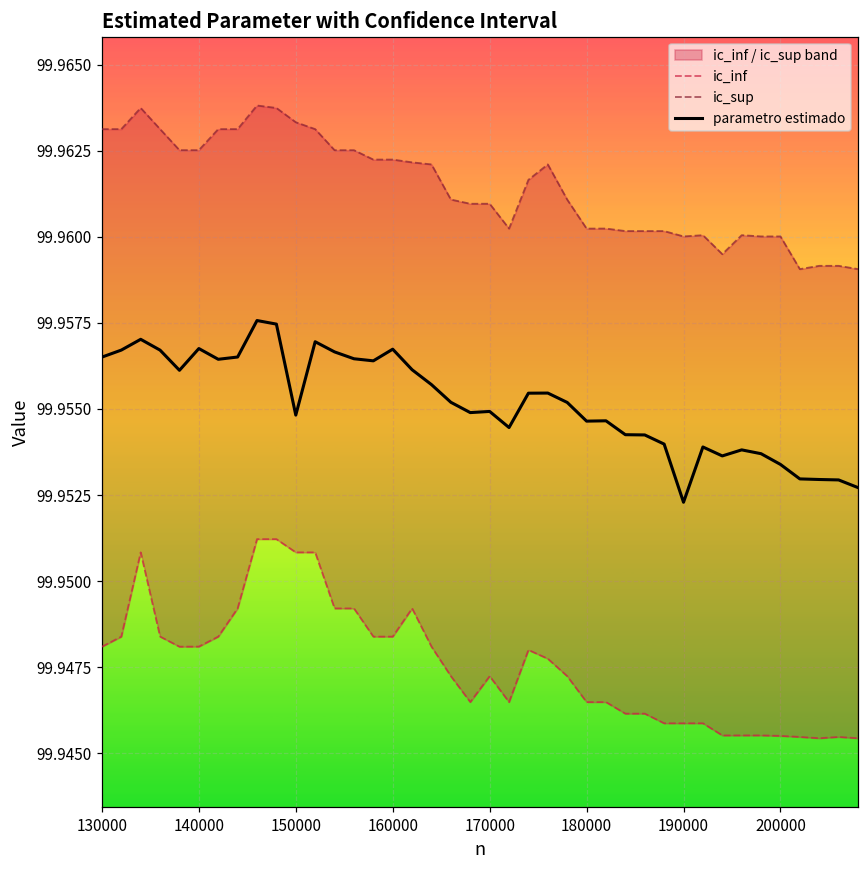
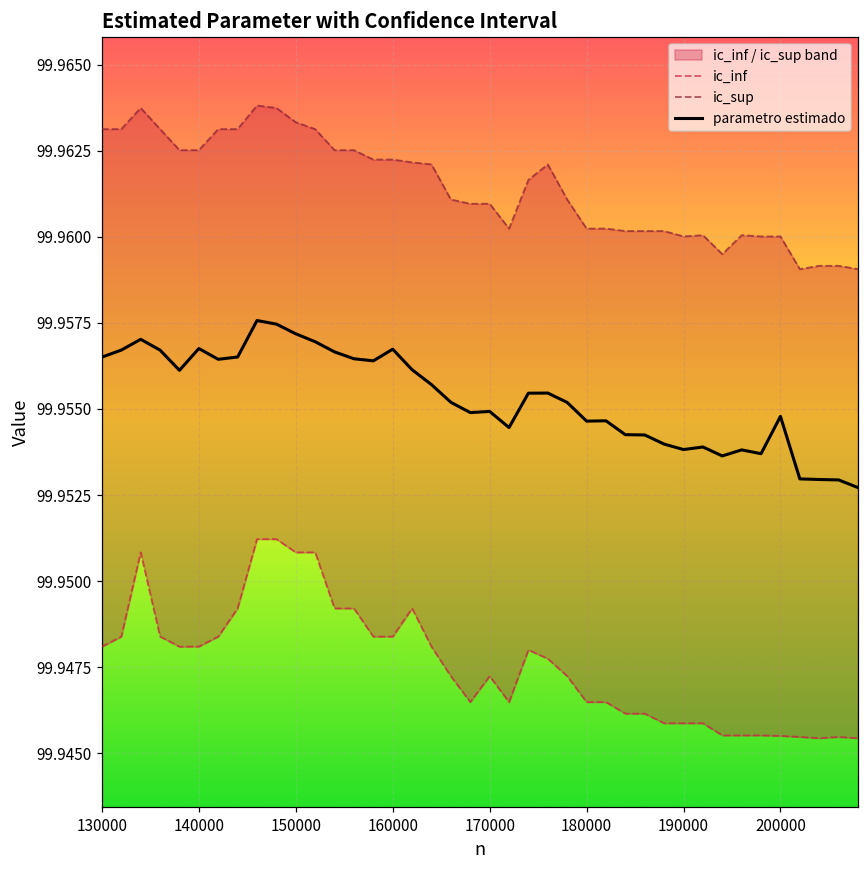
parametro estimado, 150000: 99.9548 -> 99.9572
parametro estimado, 190000: 99.9523 -> 99.9538
parametro estimado, 200000: 99.9534 -> 99.9548
